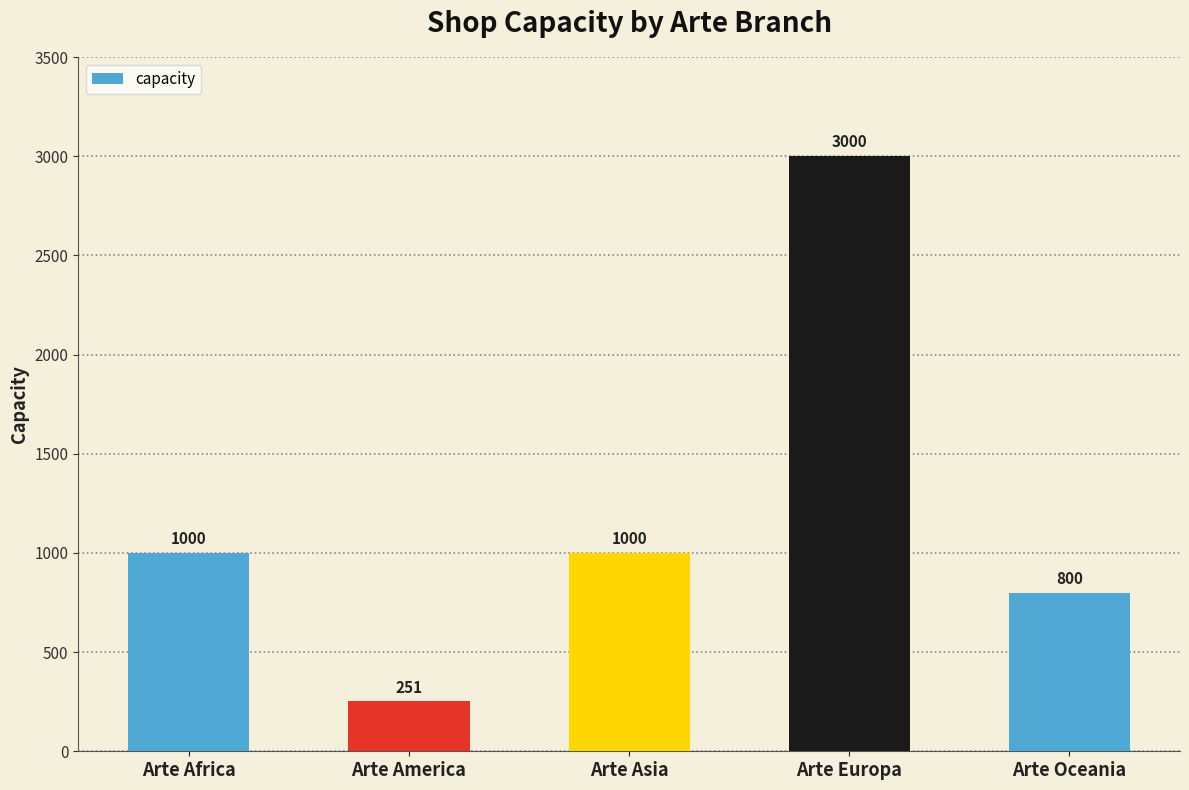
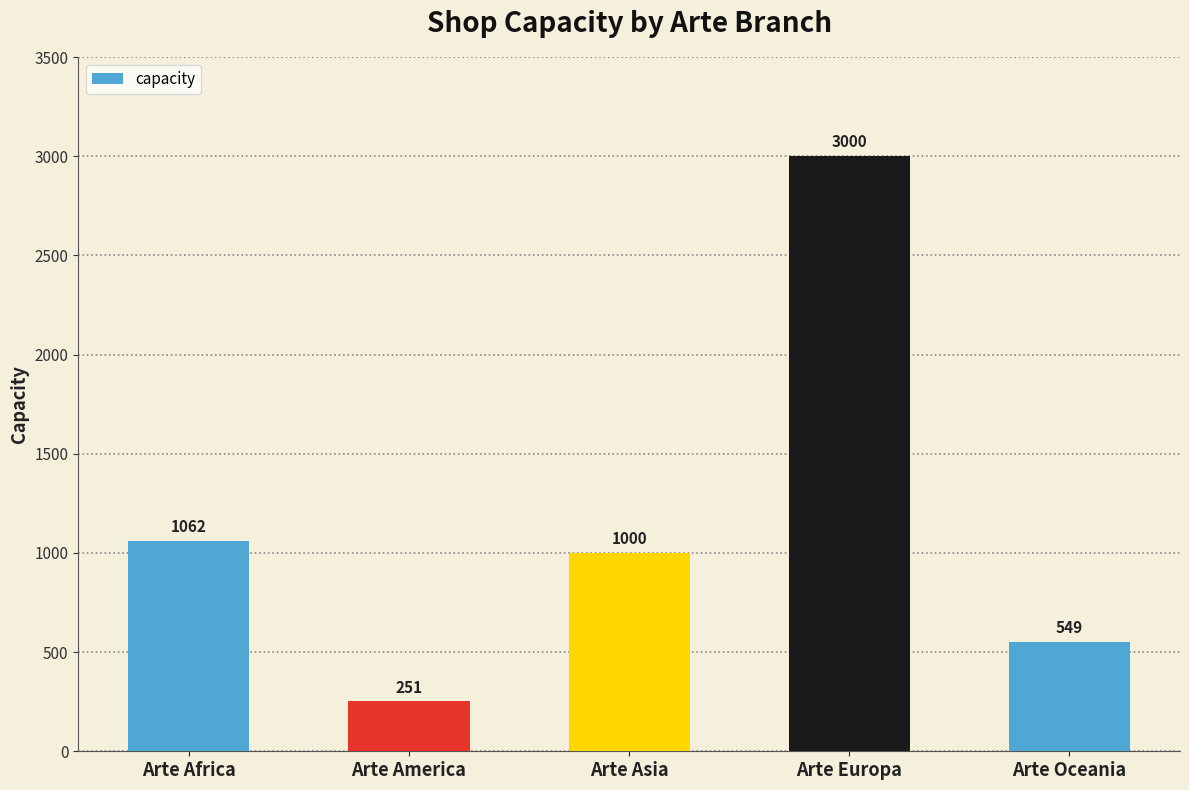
Arte Africa: 1000 -> 1062
Arte Oceania: 800 -> 549
